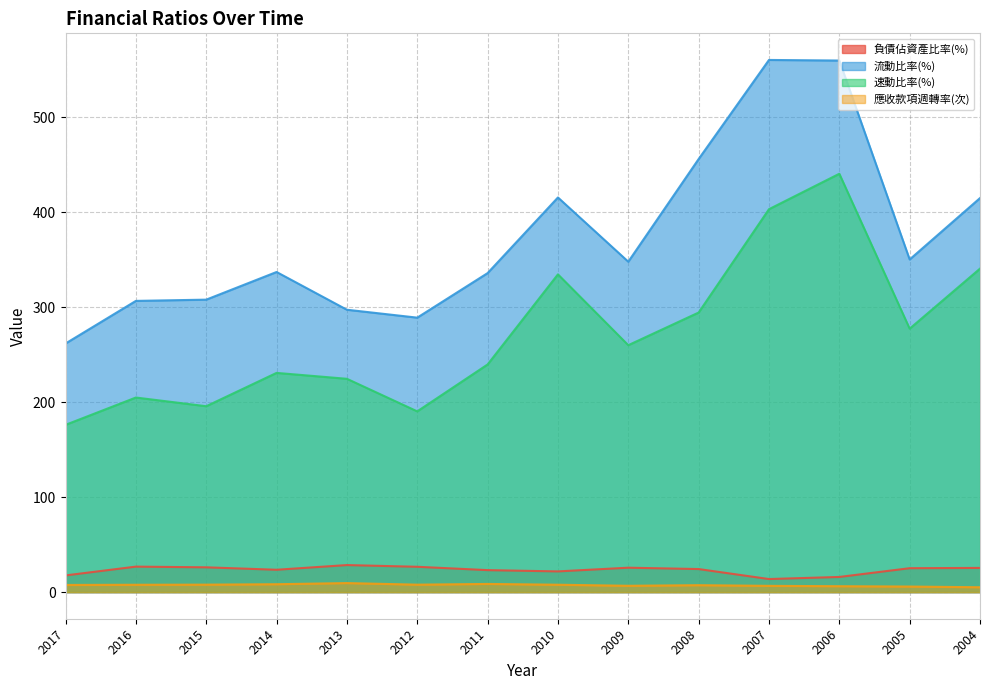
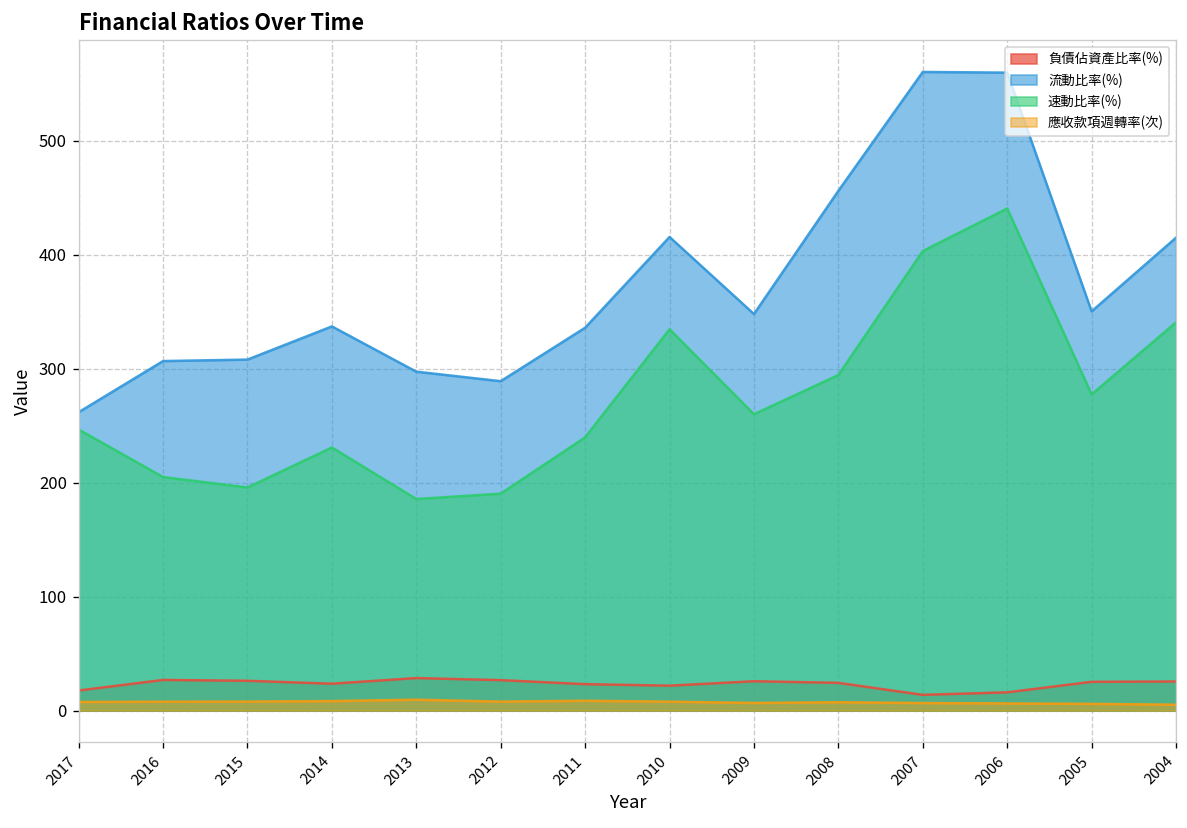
速動比率(%), 2017: 180 -> 250
速動比率(%), 2013: 220 -> 190
